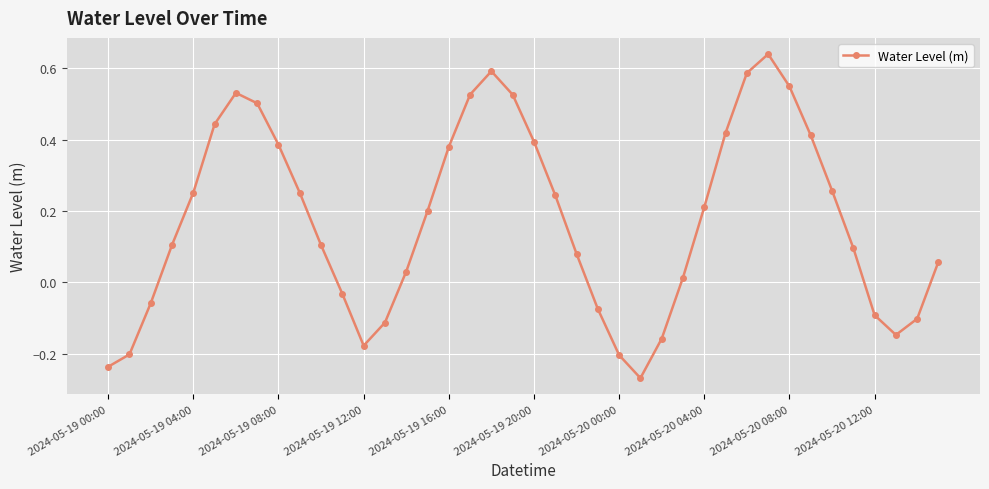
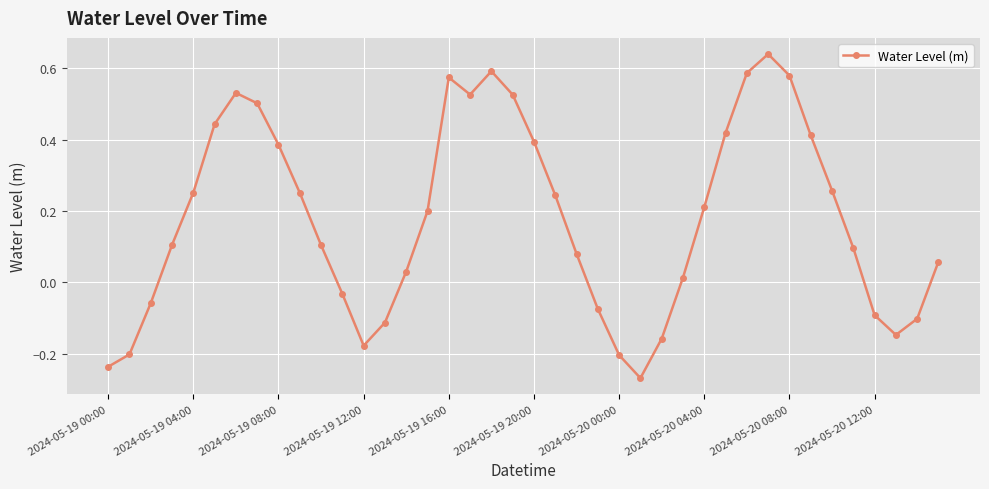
2024-05-19 16:00: 0.38 -> 0.57
2024-05-20 08:00: 0.55 -> 0.58
